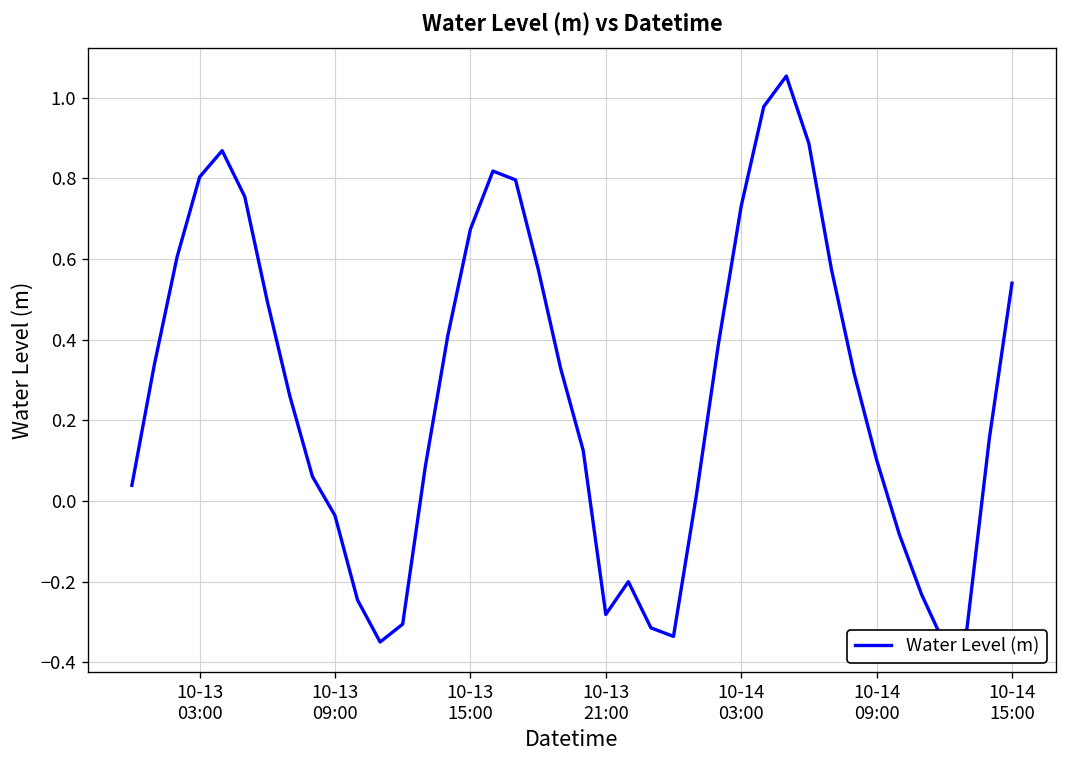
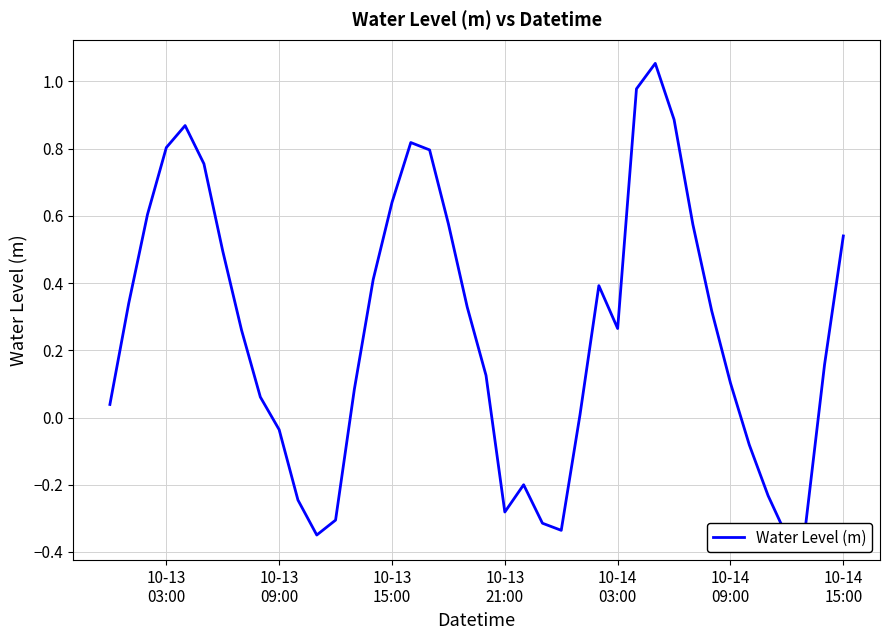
10-13 15:00: 0.67 -> 0.64
10-14 03:00: 0.73 -> 0.26
